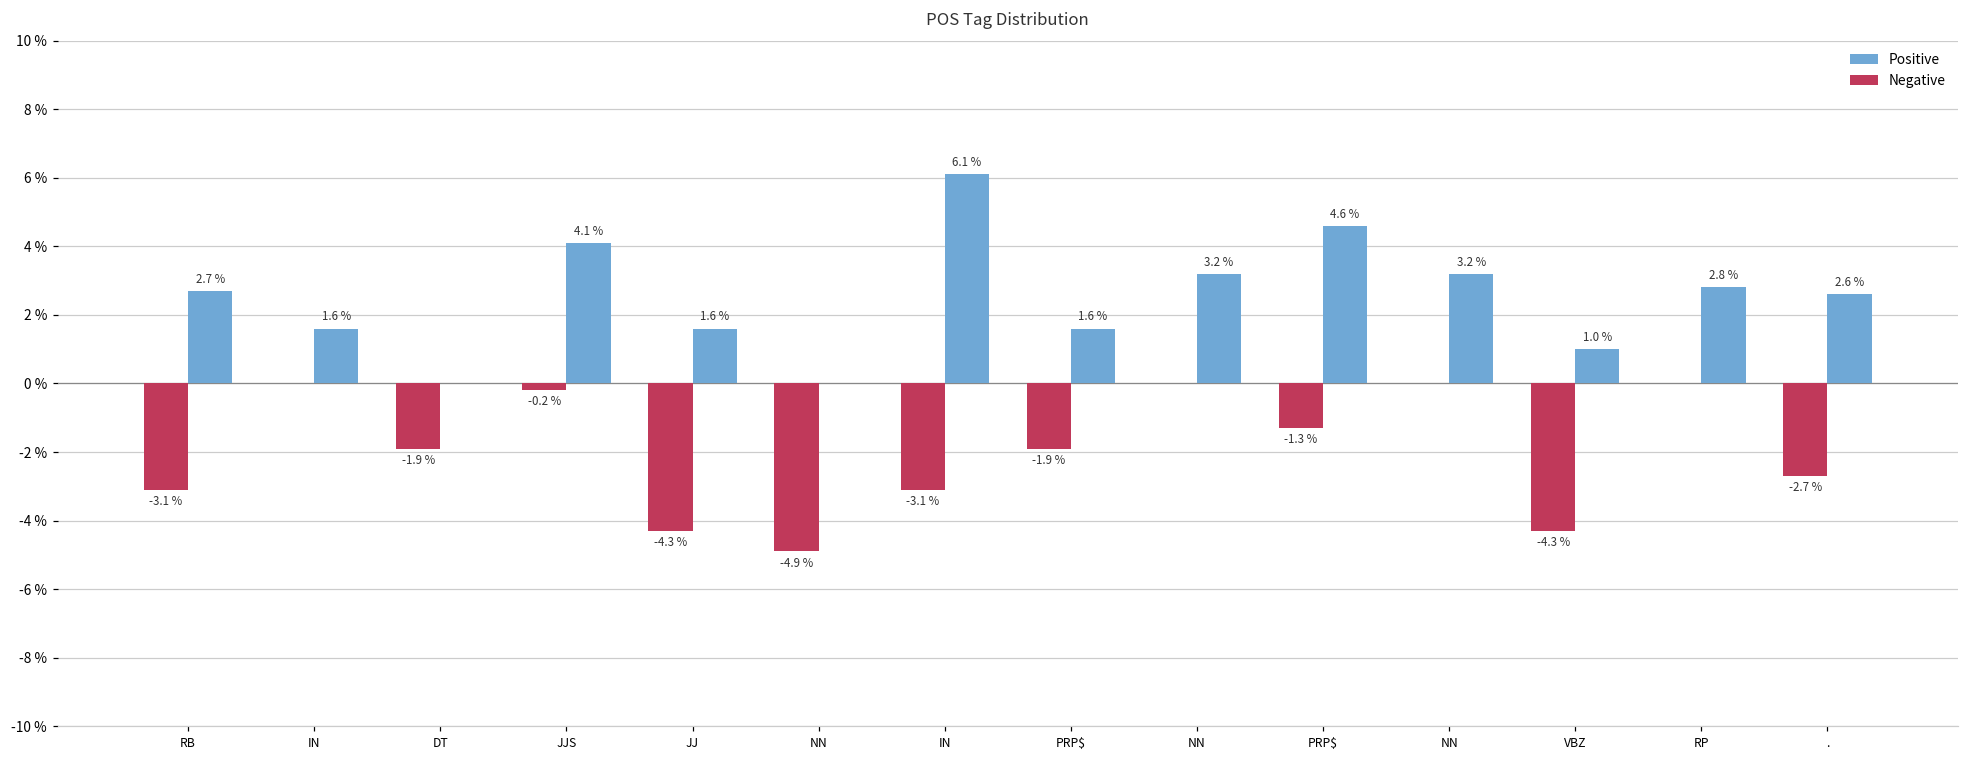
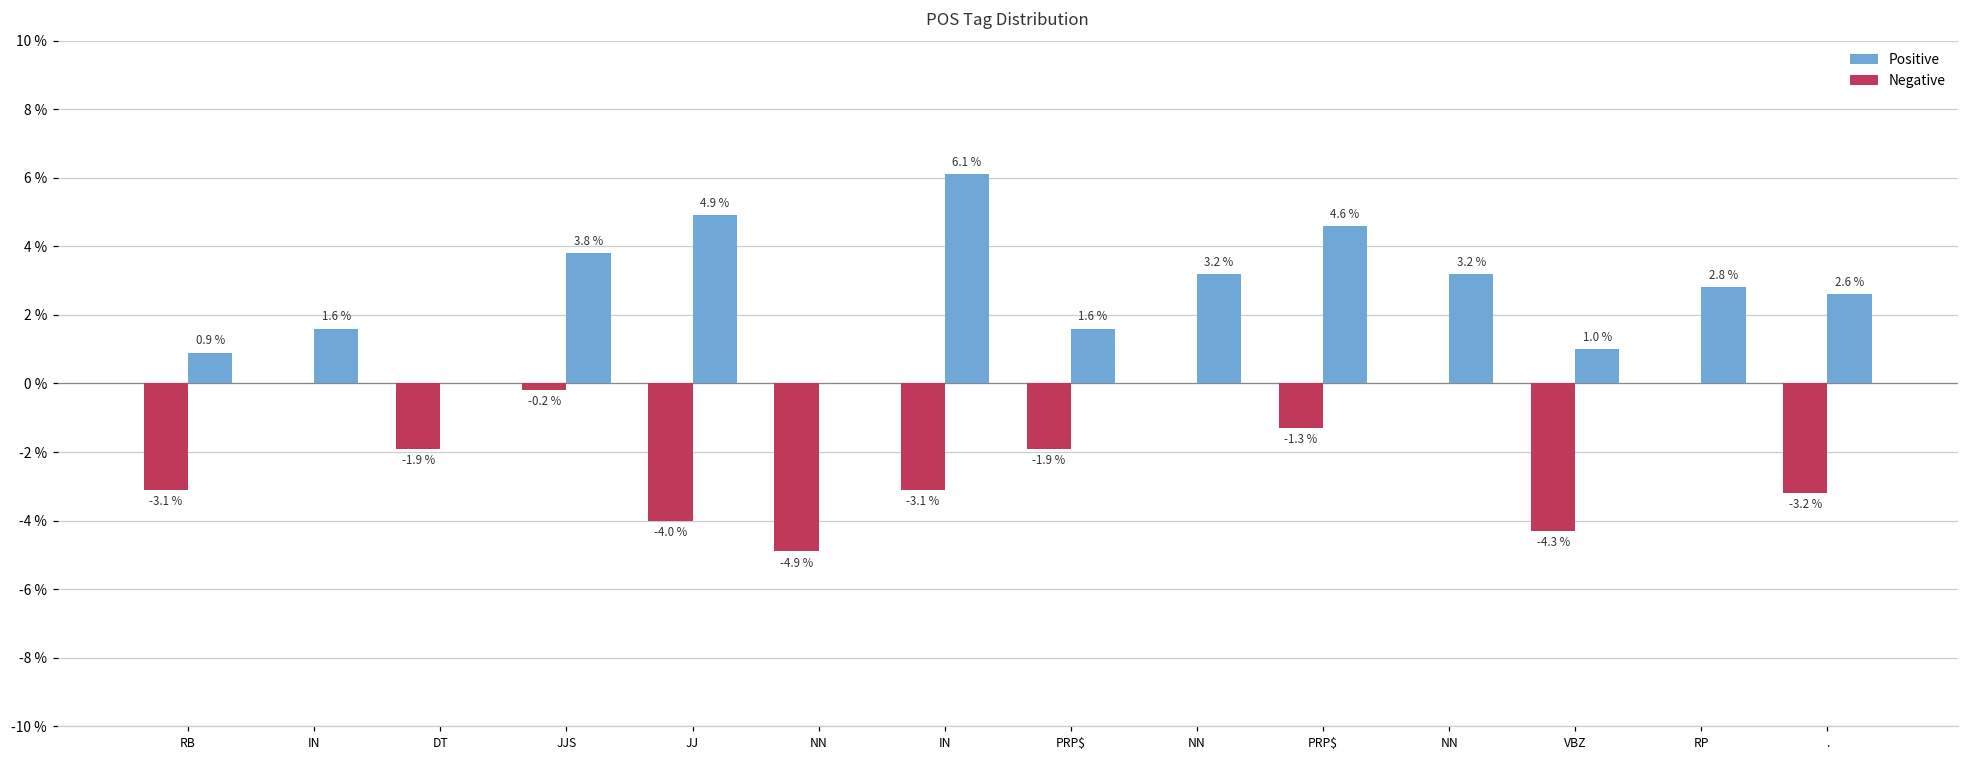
Positive, RB: 2.7 % -> 0.9 %
Positive, JJS: 4.1 % -> 3.8 %
Negative, JJ: -4.3 % -> -4.0 %
Positive, JJ: 1.6 % -> 4.9 %
Negative, .: -2.7 % -> -3.2 %
